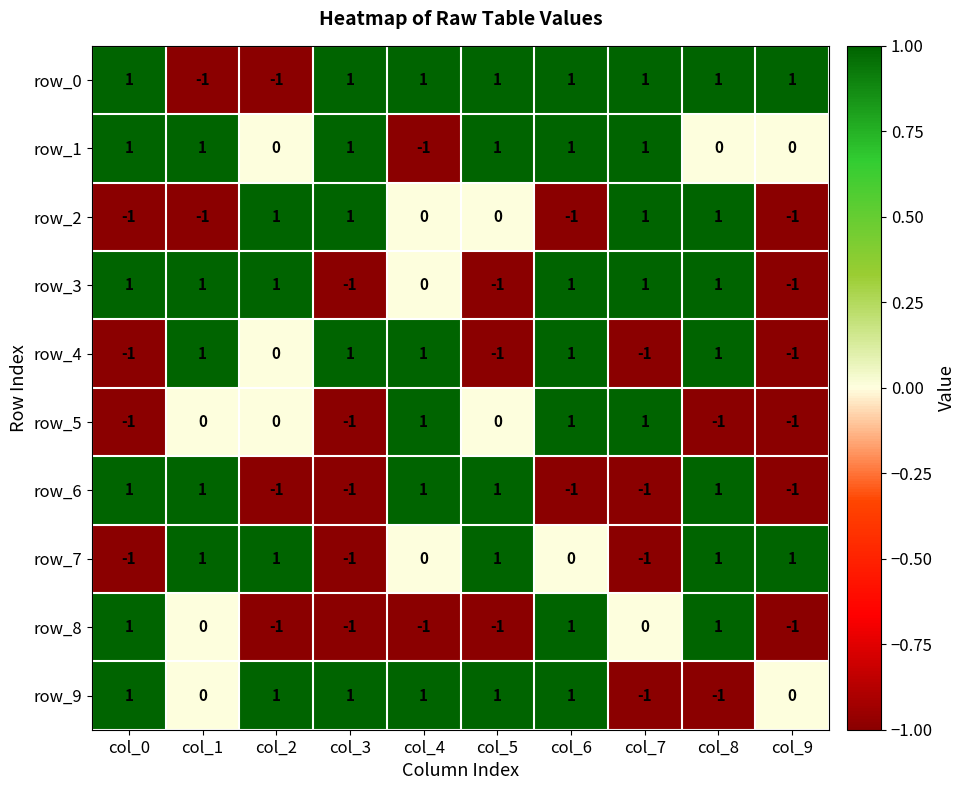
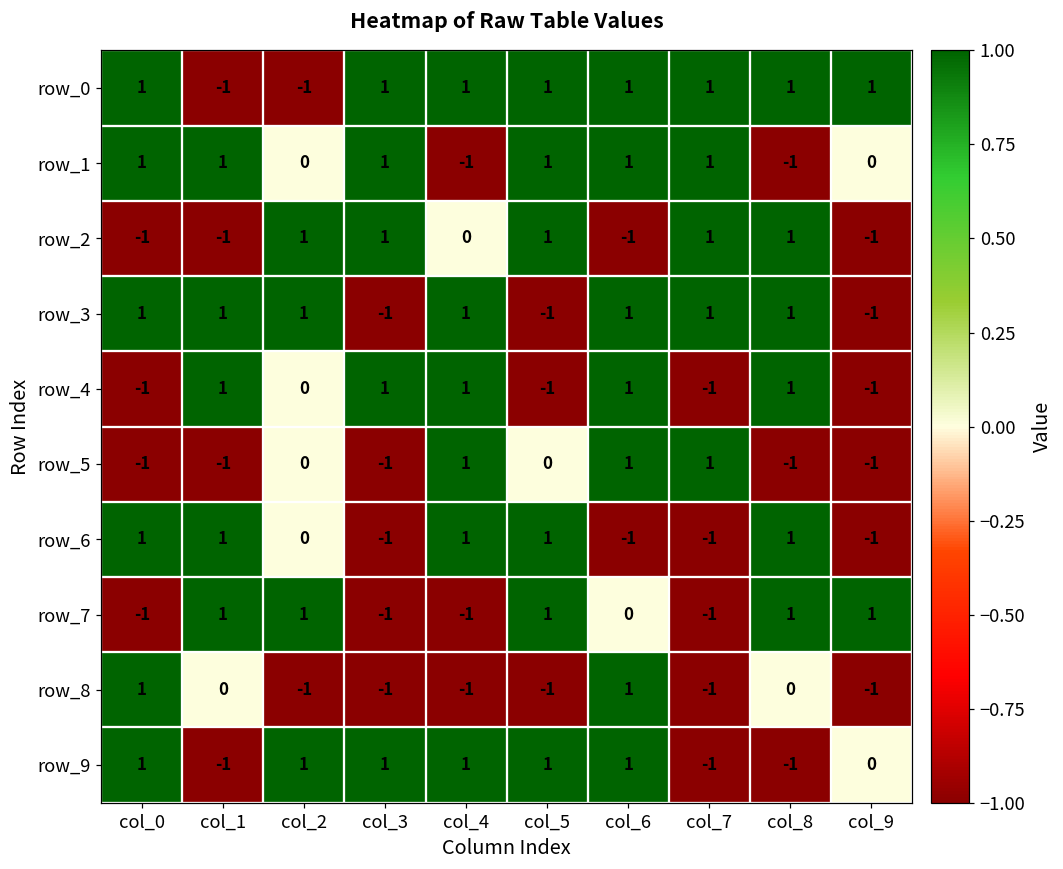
row_1, col_8: 0 -> -1
row_2, col_5: 0 -> 1
row_3, col_4: 0 -> 1
row_5, col_1: 0 -> -1
row_6, col_2: -1 -> 0
row_7, col_4: 0 -> -1
row_8, col_7: 0 -> -1
row_8, col_8: 1 -> 0
row_9, col_1: 0 -> -1
